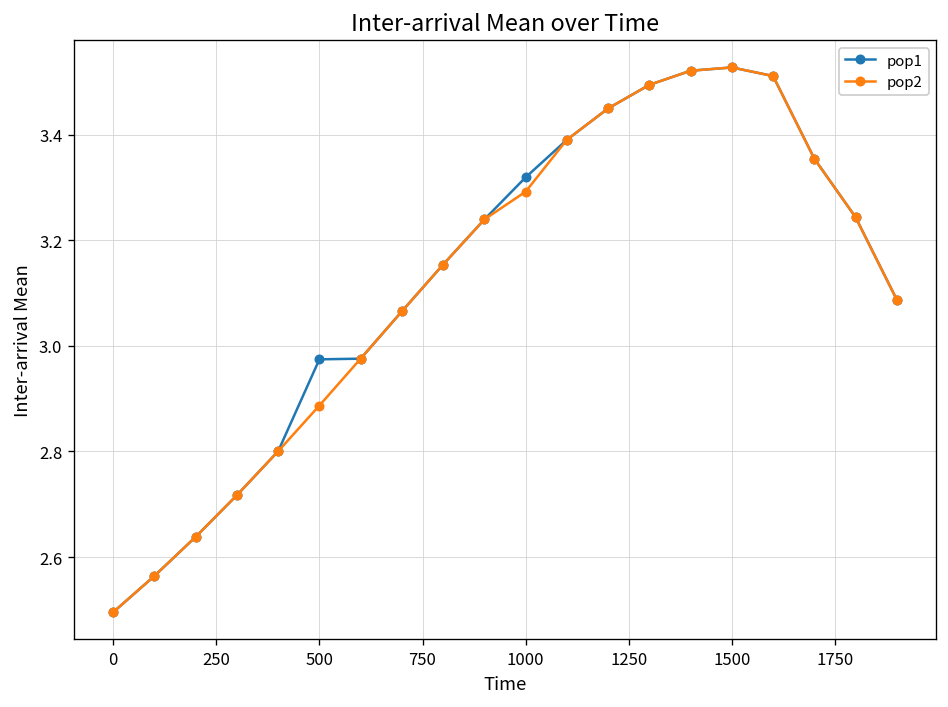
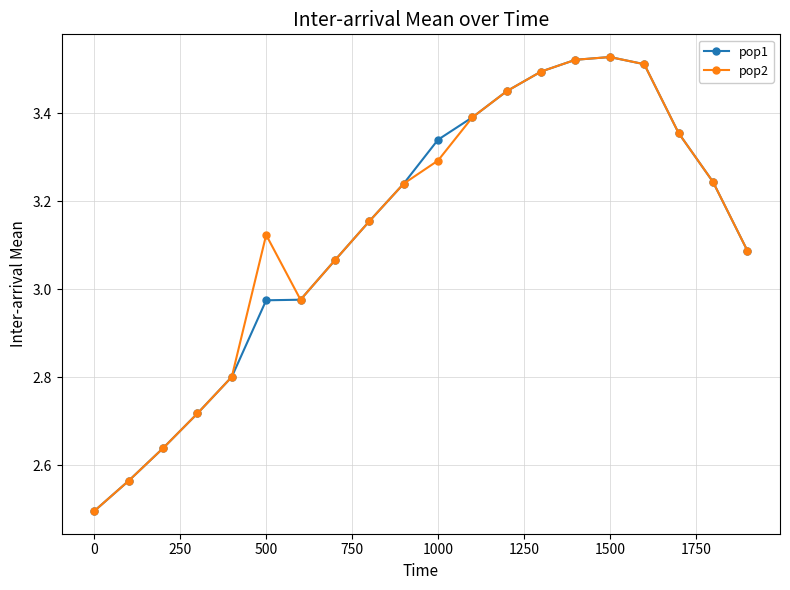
pop2, 500: 2.89 -> 3.12
pop1, 1000: 3.32 -> 3.34
